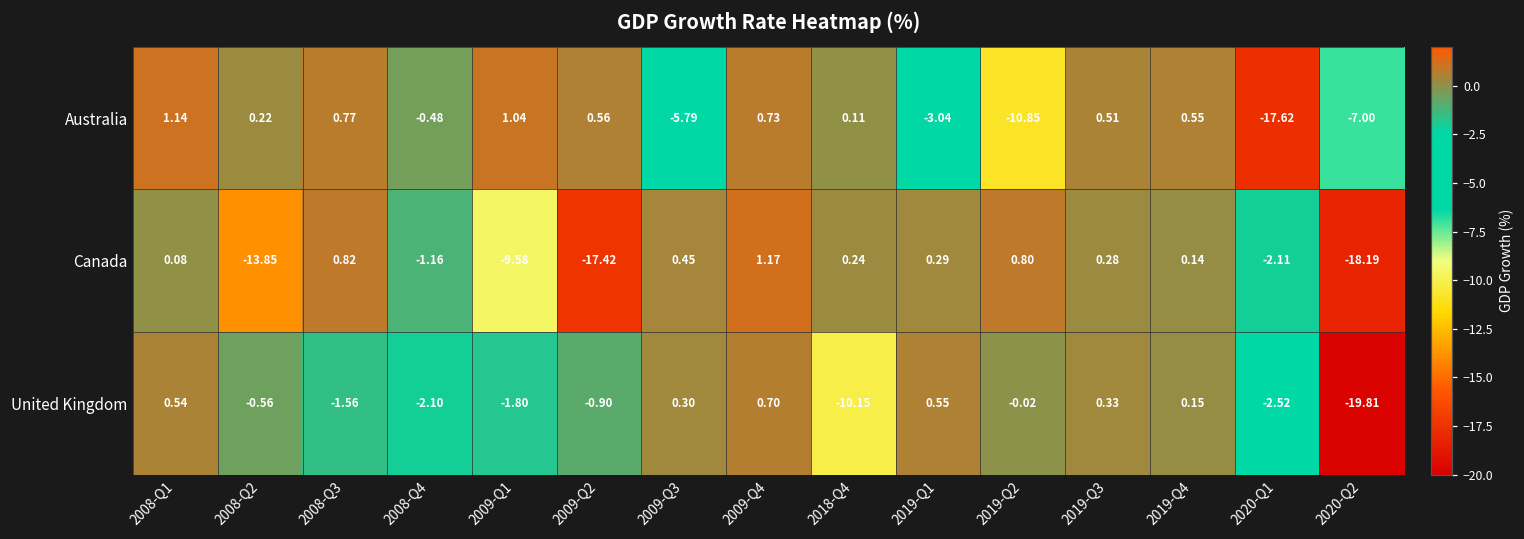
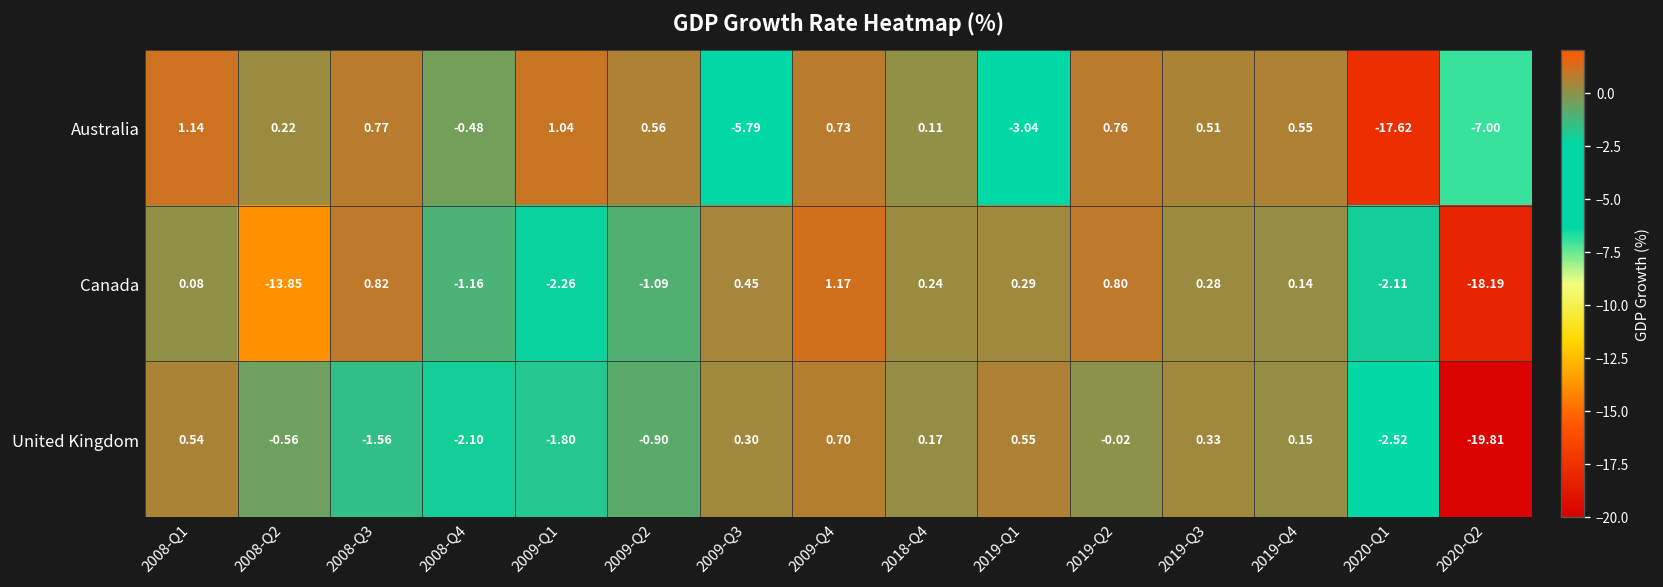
Australia, 2019-Q2: -10.85 -> 0.76
Canada, 2009-Q1: -9.58 -> -2.26
Canada, 2009-Q2: -17.42 -> -1.09
United Kingdom, 2018-Q4: -10.15 -> 0.17
